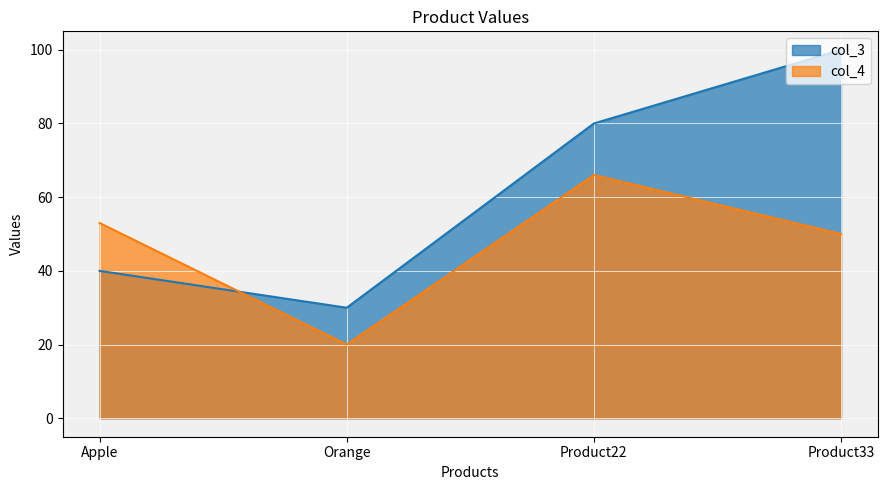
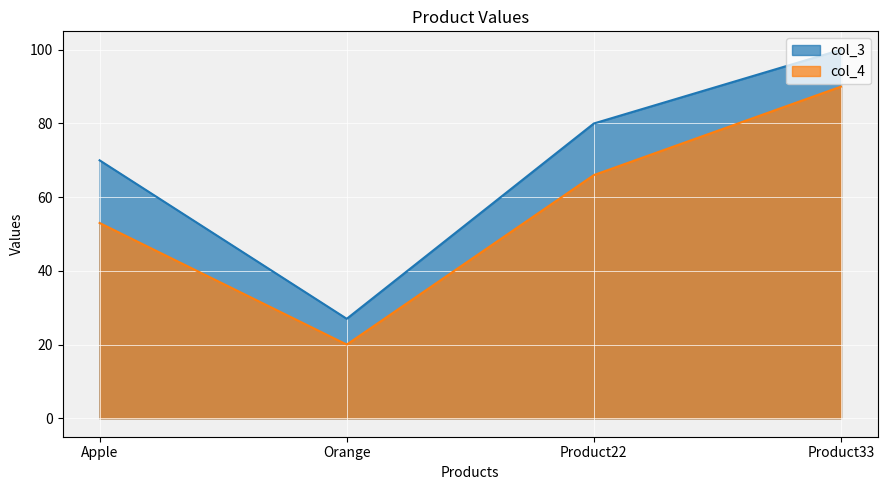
col_3, Apple: 40 -> 70
col_3, Orange: 30 -> 27
col_4, Product33: 50 -> 90
